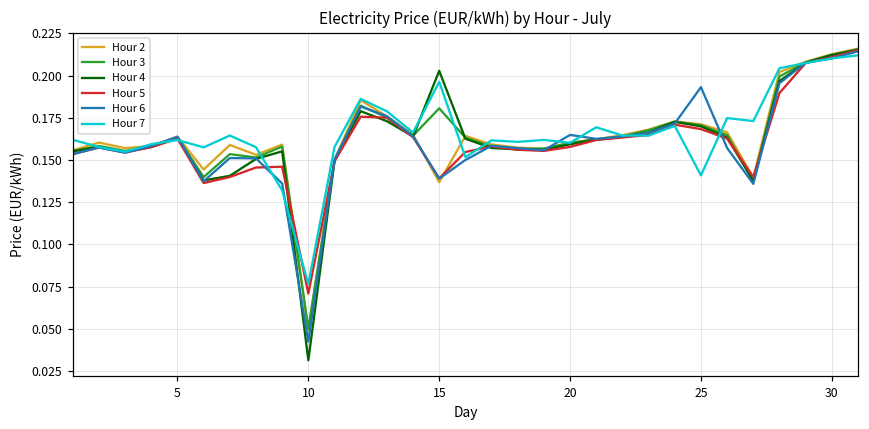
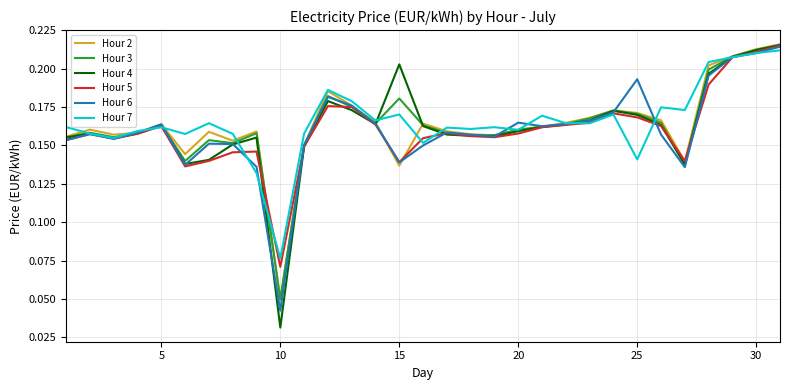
Hour 7, 15: 0.196 -> 0.170
